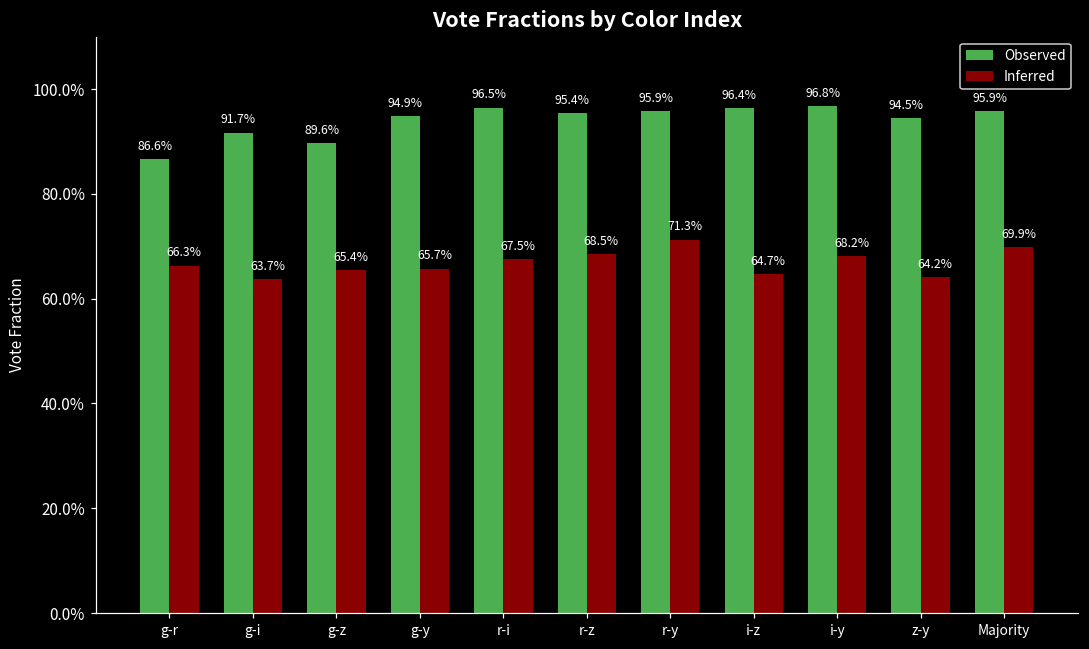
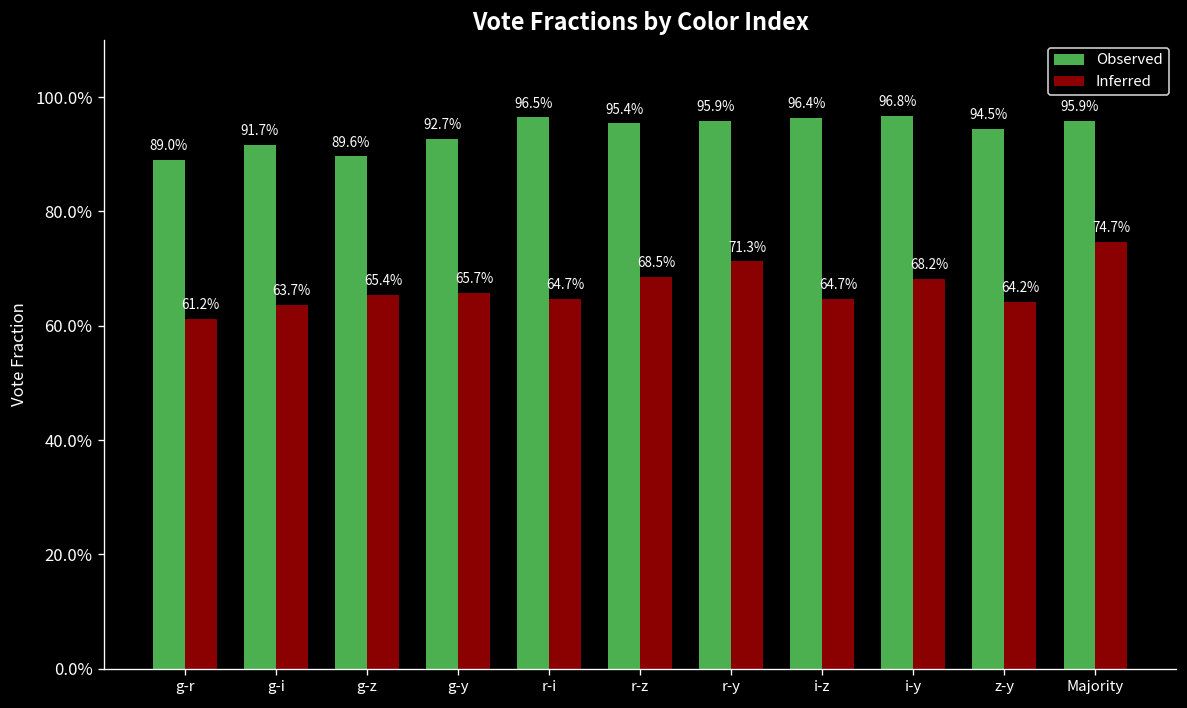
Observed, g-r: 86.6% -> 89.0%
Inferred, g-r: 66.3% -> 61.2%
Observed, g-y: 94.9% -> 92.7%
Inferred, r-i: 67.5% -> 64.7%
Inferred, Majority: 69.9% -> 74.7%
